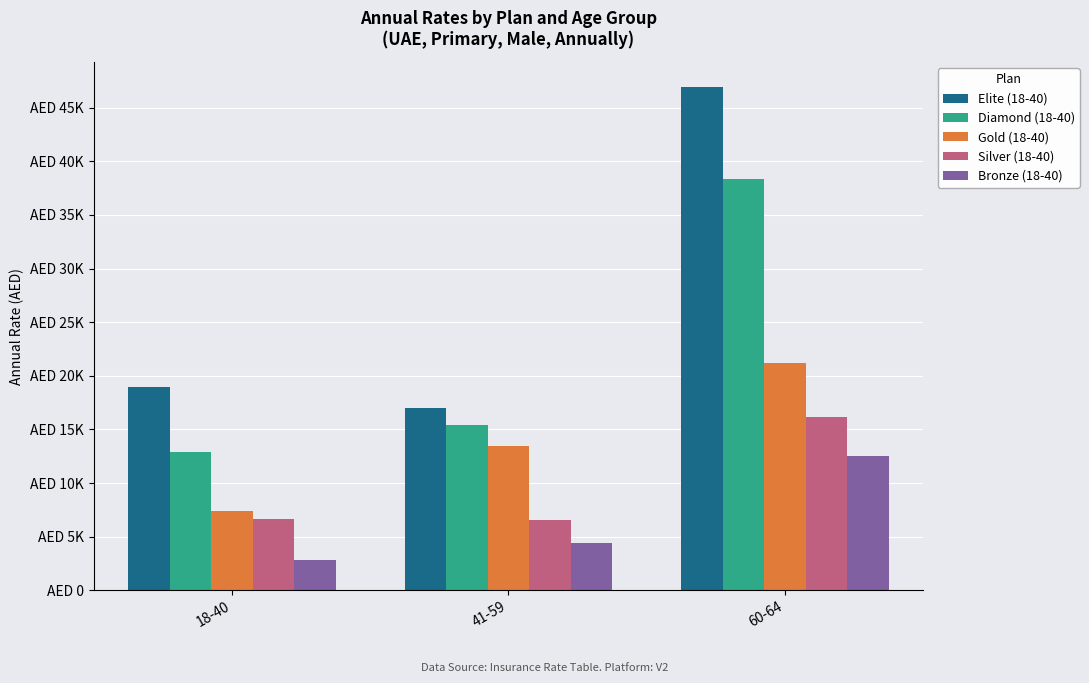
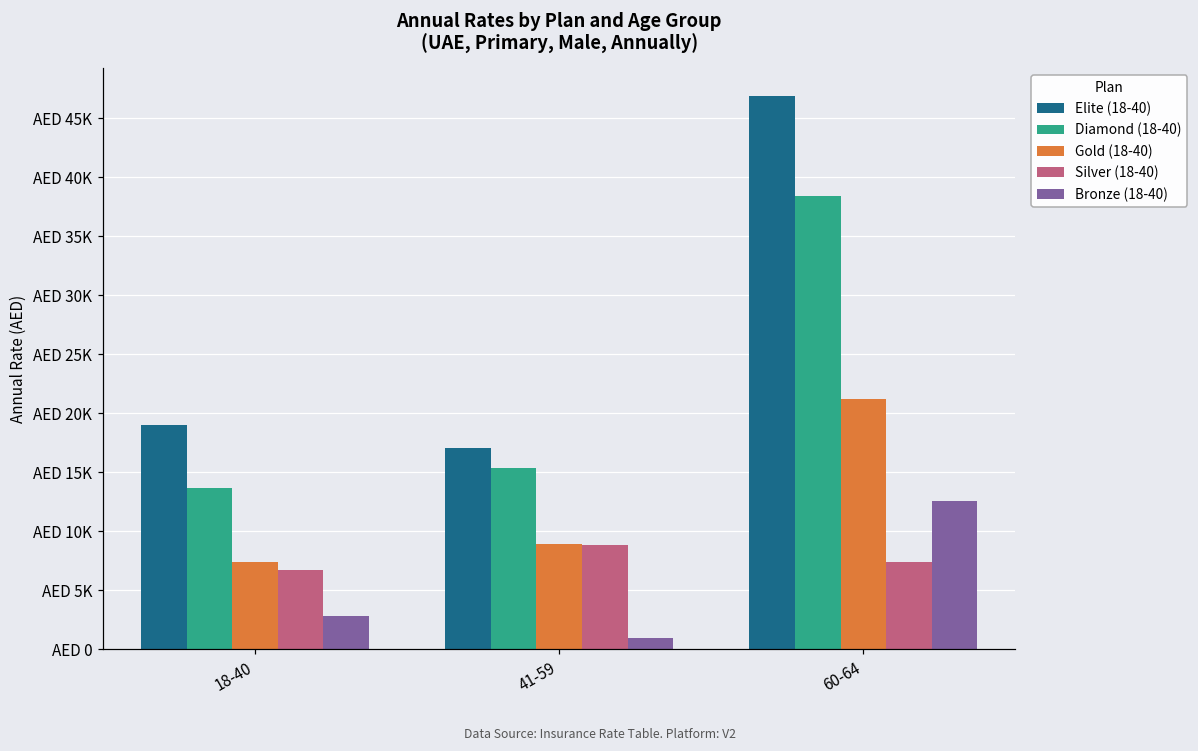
Diamond (18-40), 18-40: AED 12900 -> AED 13600
Gold (18-40), 41-59: AED 13500 -> AED 8900
Silver (18-40), 41-59: AED 6600 -> AED 8800
Bronze (18-40), 41-59: AED 4400 -> AED 900
Silver (18-40), 60-64: AED 16100 -> AED 7400
